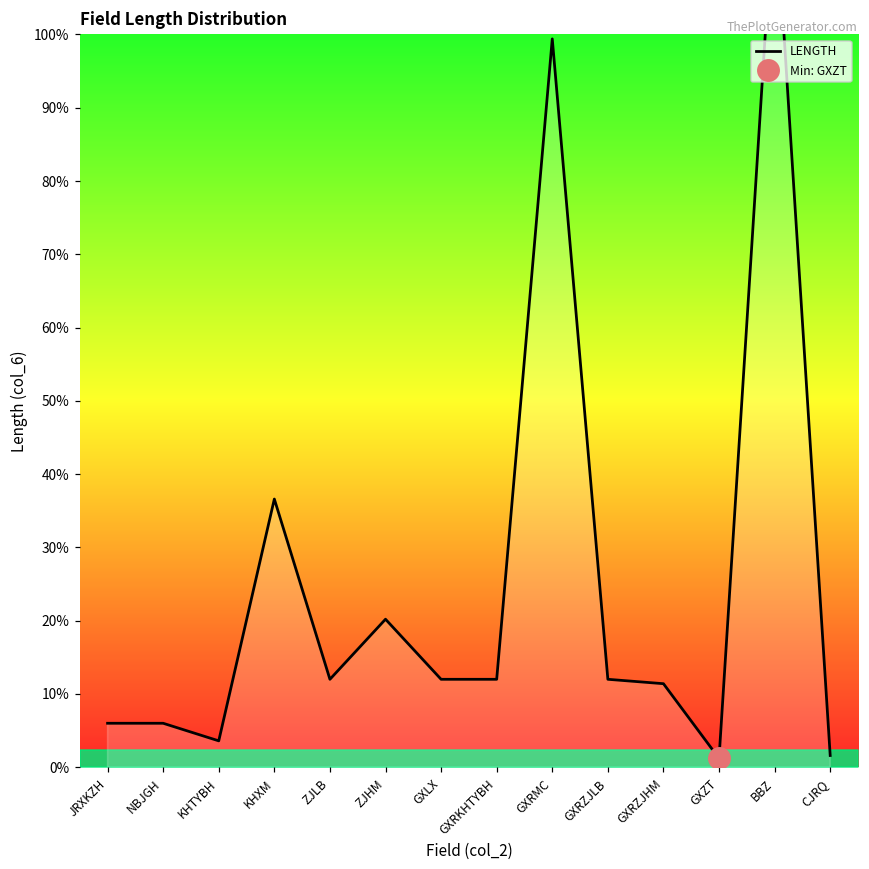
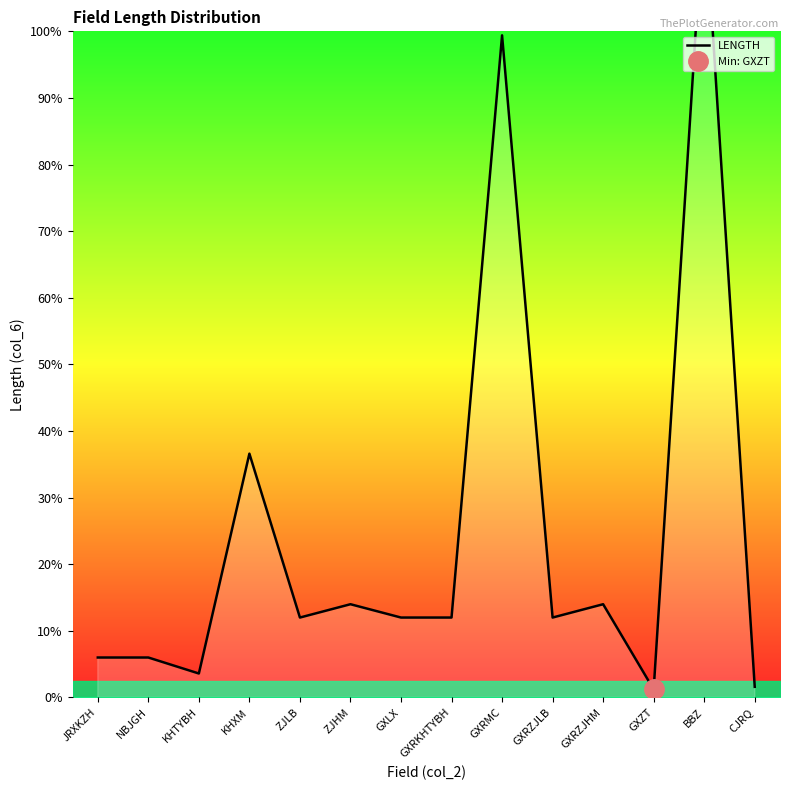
LENGTH, ZJHM: 20% -> 14%
LENGTH, GXRZJHM: 11% -> 14%
